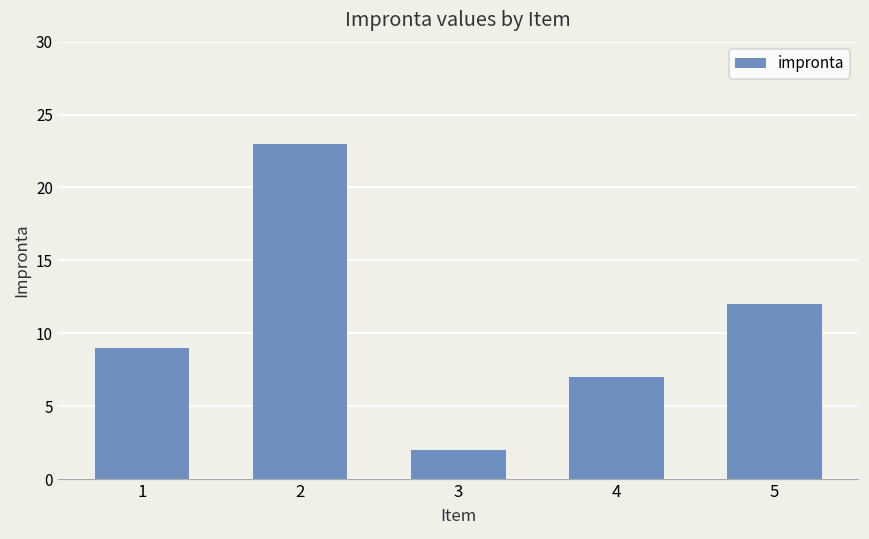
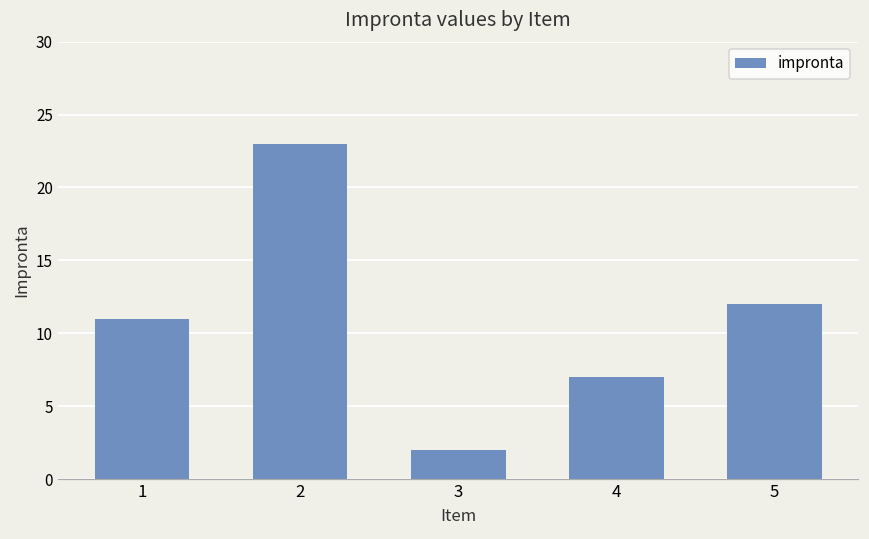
1: 9 -> 11
